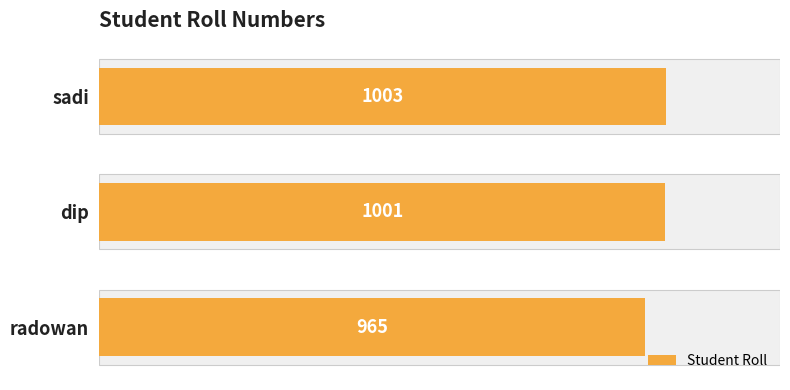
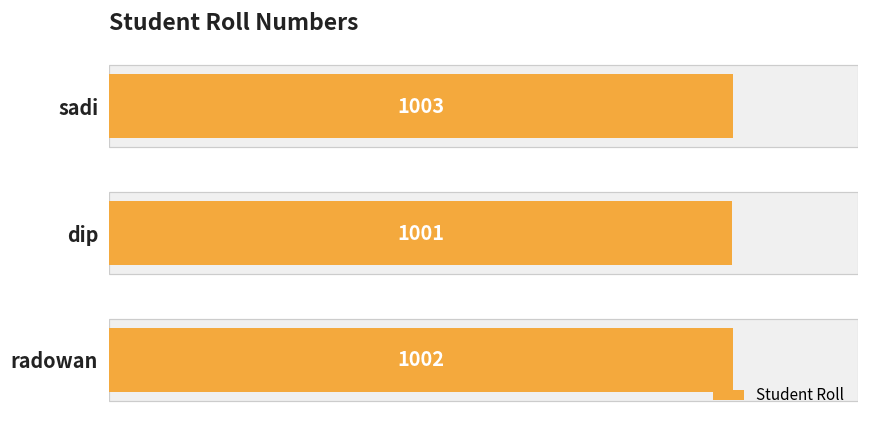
Student Roll, radowan: 965 -> 1002
